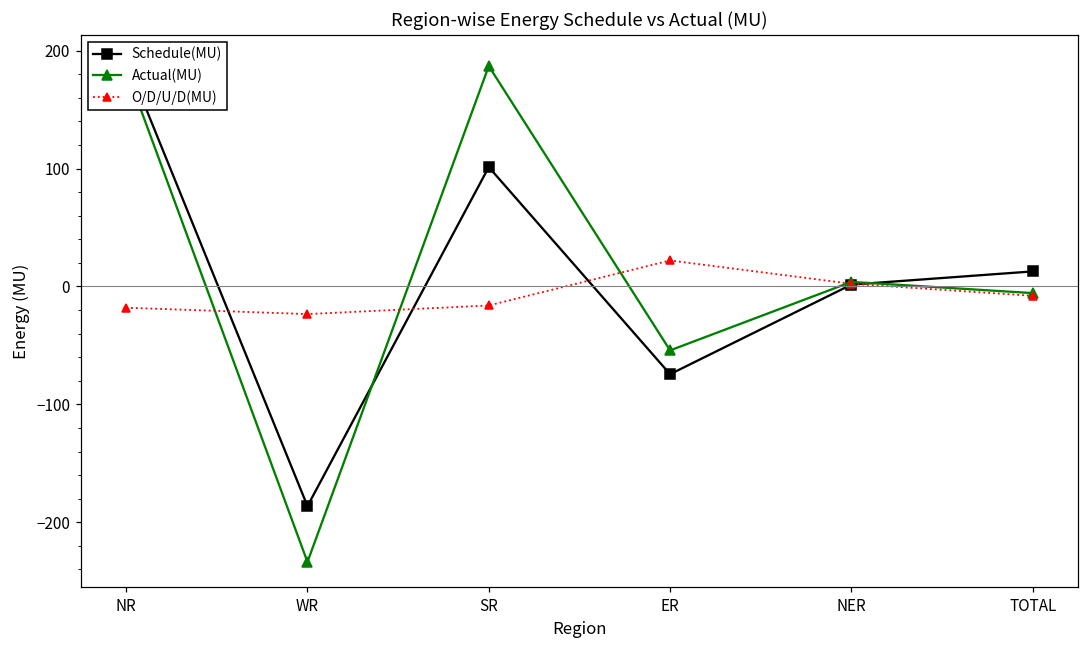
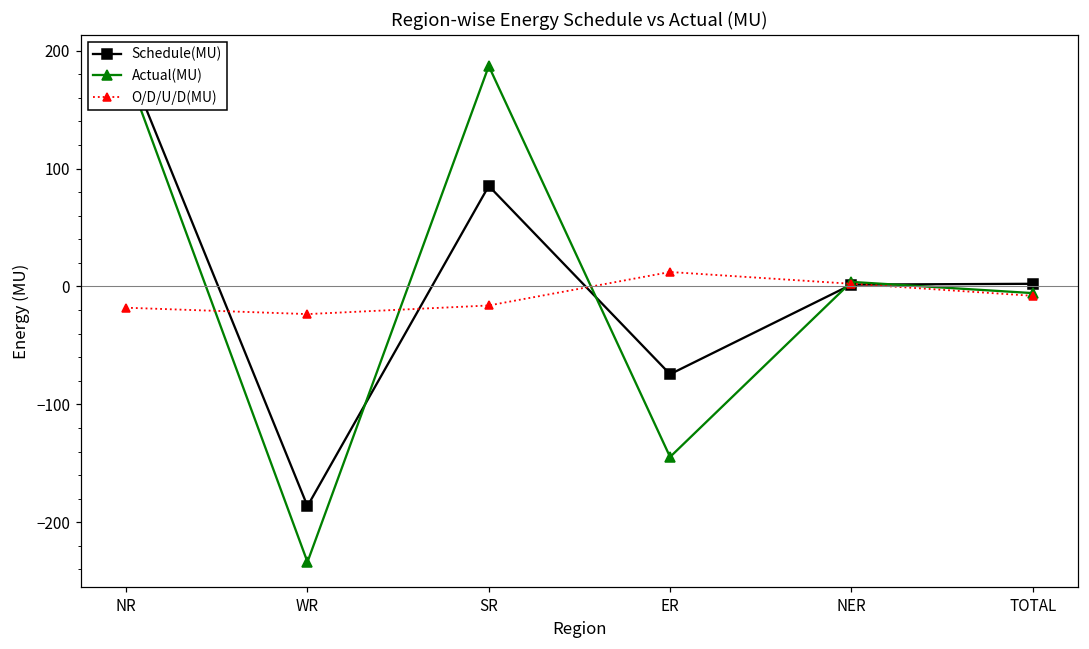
Schedule(MU), SR: 101 -> 85
Actual(MU), ER: -54 -> -145
O/D/U/D(MU), ER: 22 -> 12
Schedule(MU), TOTAL: 13 -> 2
